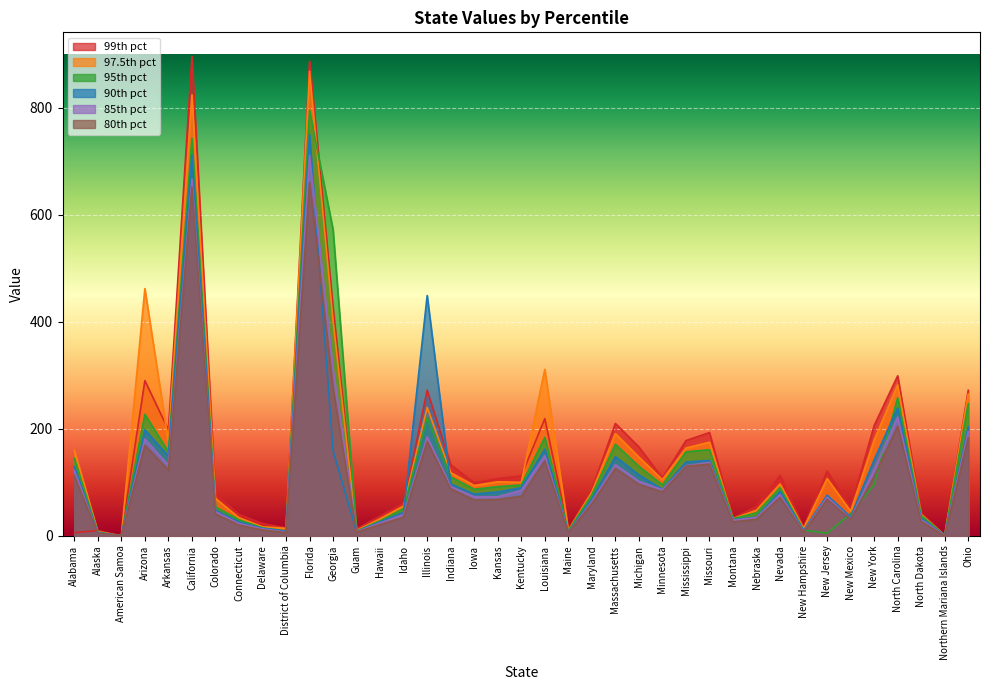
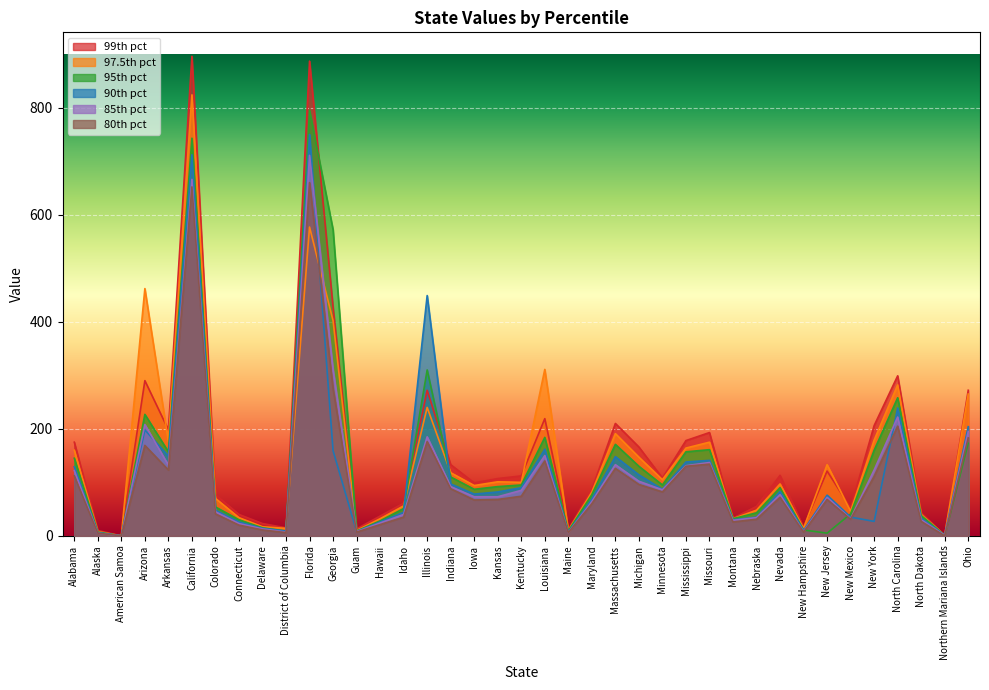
99th pct, Alabama: 10 -> 180
85th pct, Arizona: 180 -> 210
97.5th pct, Florida: 870 -> 580
95th pct, Illinois: 220 -> 310
97.5th pct, New Jersey: 110 -> 130
95th pct, New York: 100 -> 160
90th pct, New York: 140 -> 30
95th pct, Ohio: 250 -> 170
